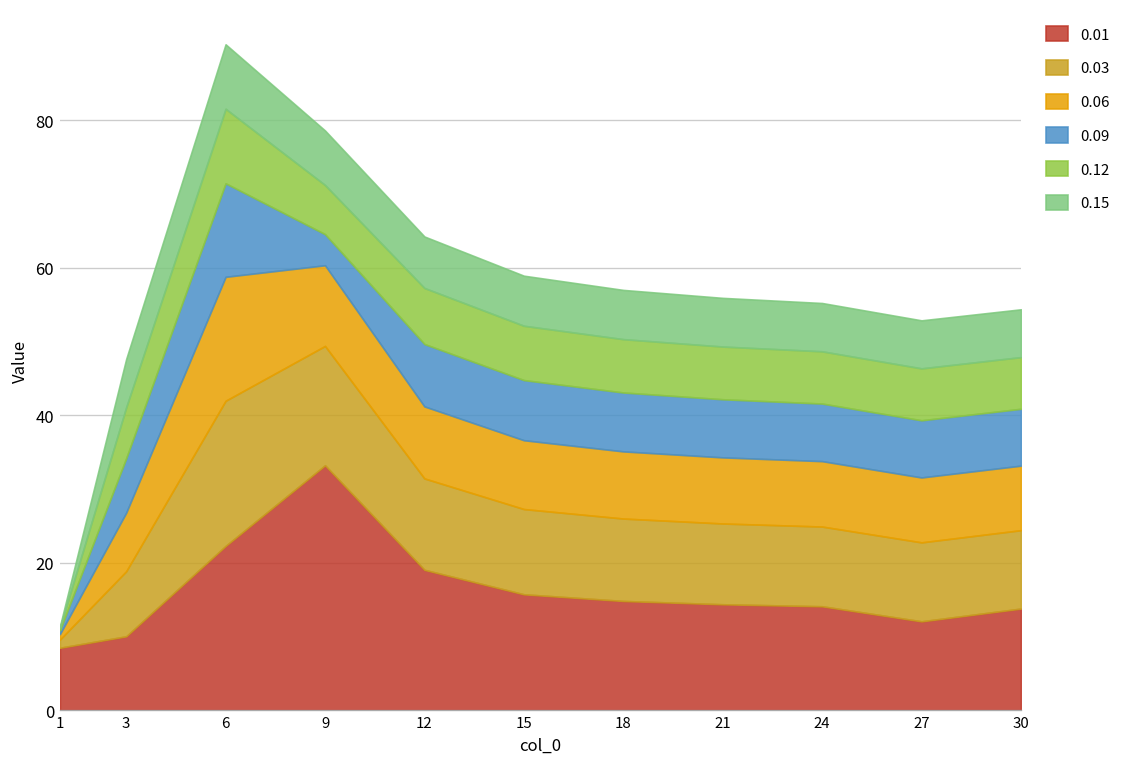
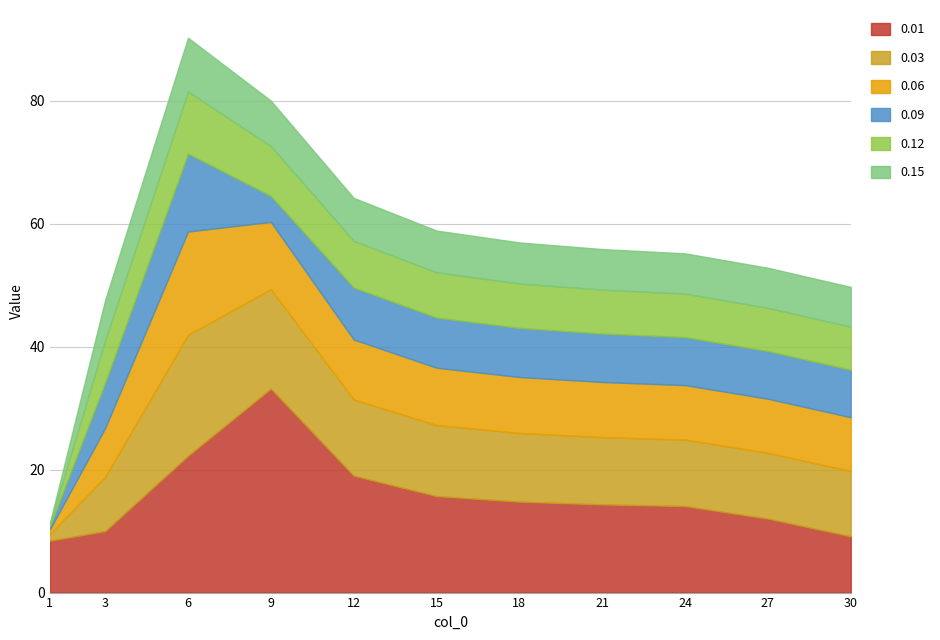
0.12, 9: 7 -> 8
0.01, 30: 14 -> 9
